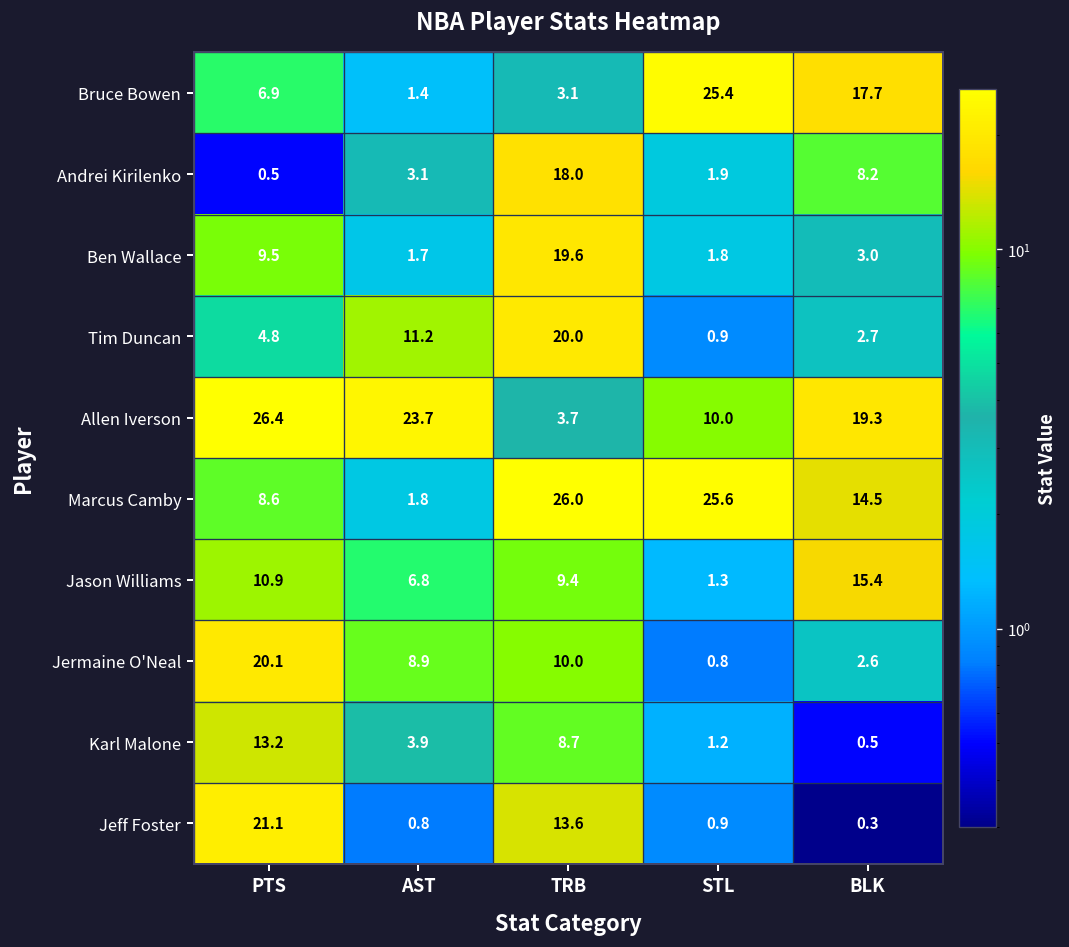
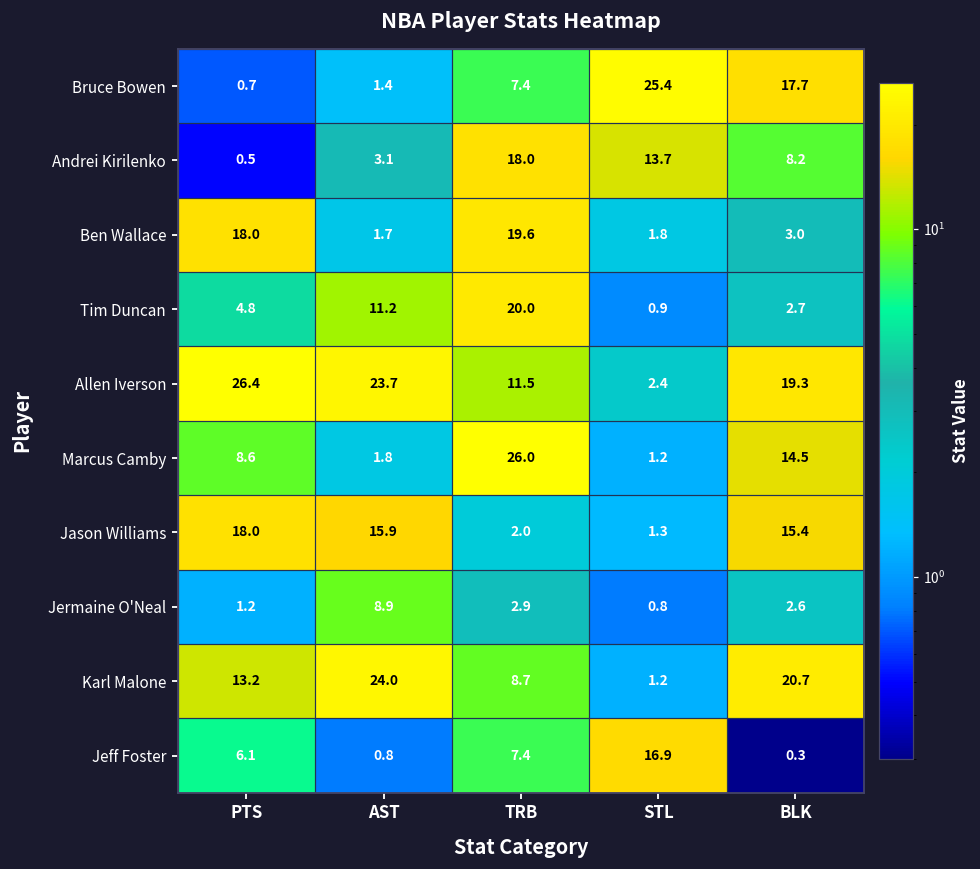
Bruce Bowen, PTS: 6.9 -> 0.7
Bruce Bowen, TRB: 3.1 -> 7.4
Andrei Kirilenko, STL: 1.9 -> 13.7
Ben Wallace, PTS: 9.5 -> 18.0
Allen Iverson, TRB: 3.7 -> 11.5
Allen Iverson, STL: 10.0 -> 2.4
Marcus Camby, STL: 25.6 -> 1.2
Jason Williams, PTS: 10.9 -> 18.0
Jason Williams, AST: 6.8 -> 15.9
Jason Williams, TRB: 9.4 -> 2.0
Jermaine O'Neal, PTS: 20.1 -> 1.2
Jermaine O'Neal, TRB: 10.0 -> 2.9
Karl Malone, AST: 3.9 -> 24.0
Karl Malone, BLK: 0.5 -> 20.7
Jeff Foster, PTS: 21.1 -> 6.1
Jeff Foster, TRB: 13.6 -> 7.4
Jeff Foster, STL: 0.9 -> 16.9
